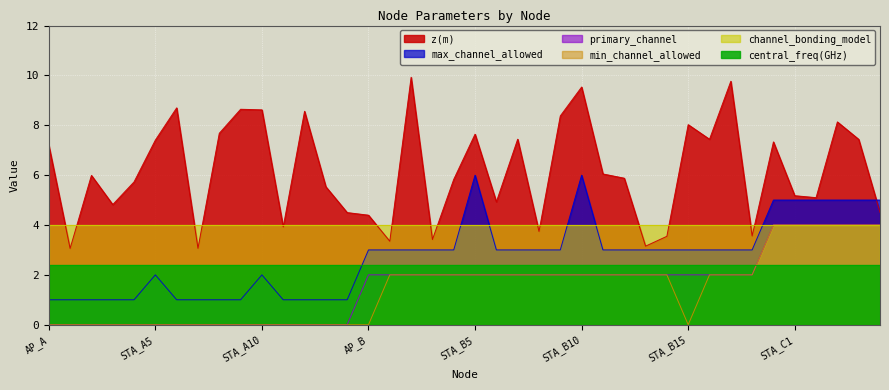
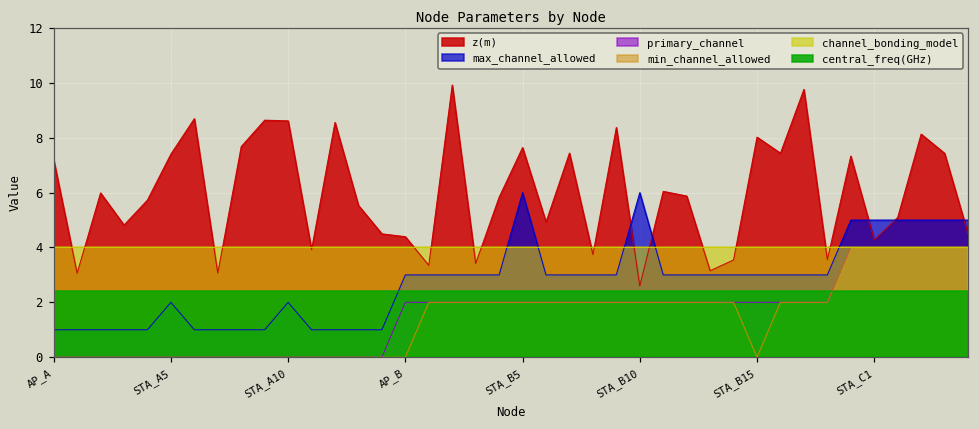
z(m), STA_B10: 9.5 -> 2.6
z(m), STA_C1: 5.2 -> 4.3
